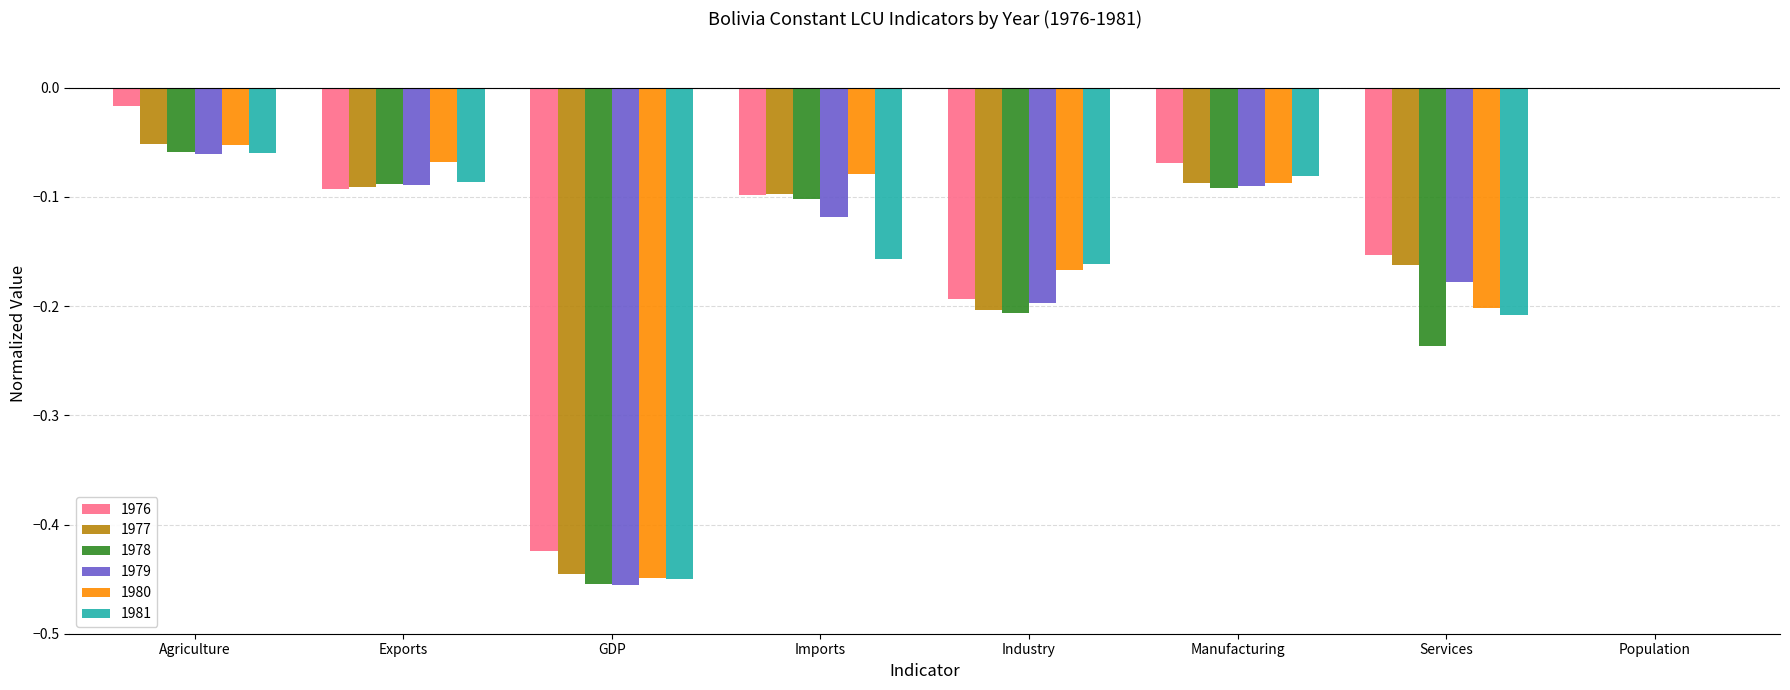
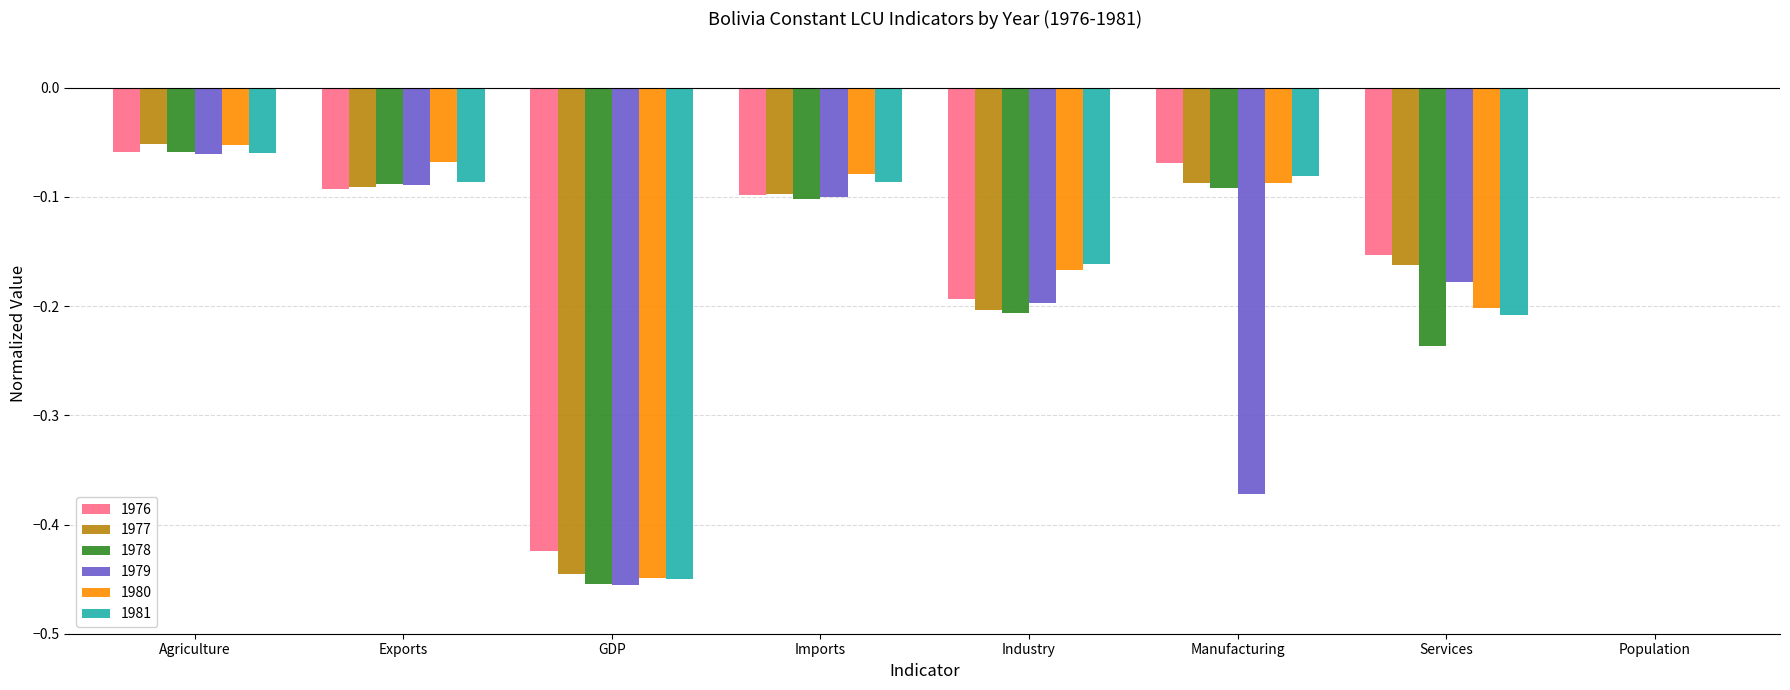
1976, Agriculture: -0.016 -> -0.059
1979, Imports: -0.118 -> -0.100
1981, Imports: -0.157 -> -0.086
1979, Manufacturing: -0.090 -> -0.372
